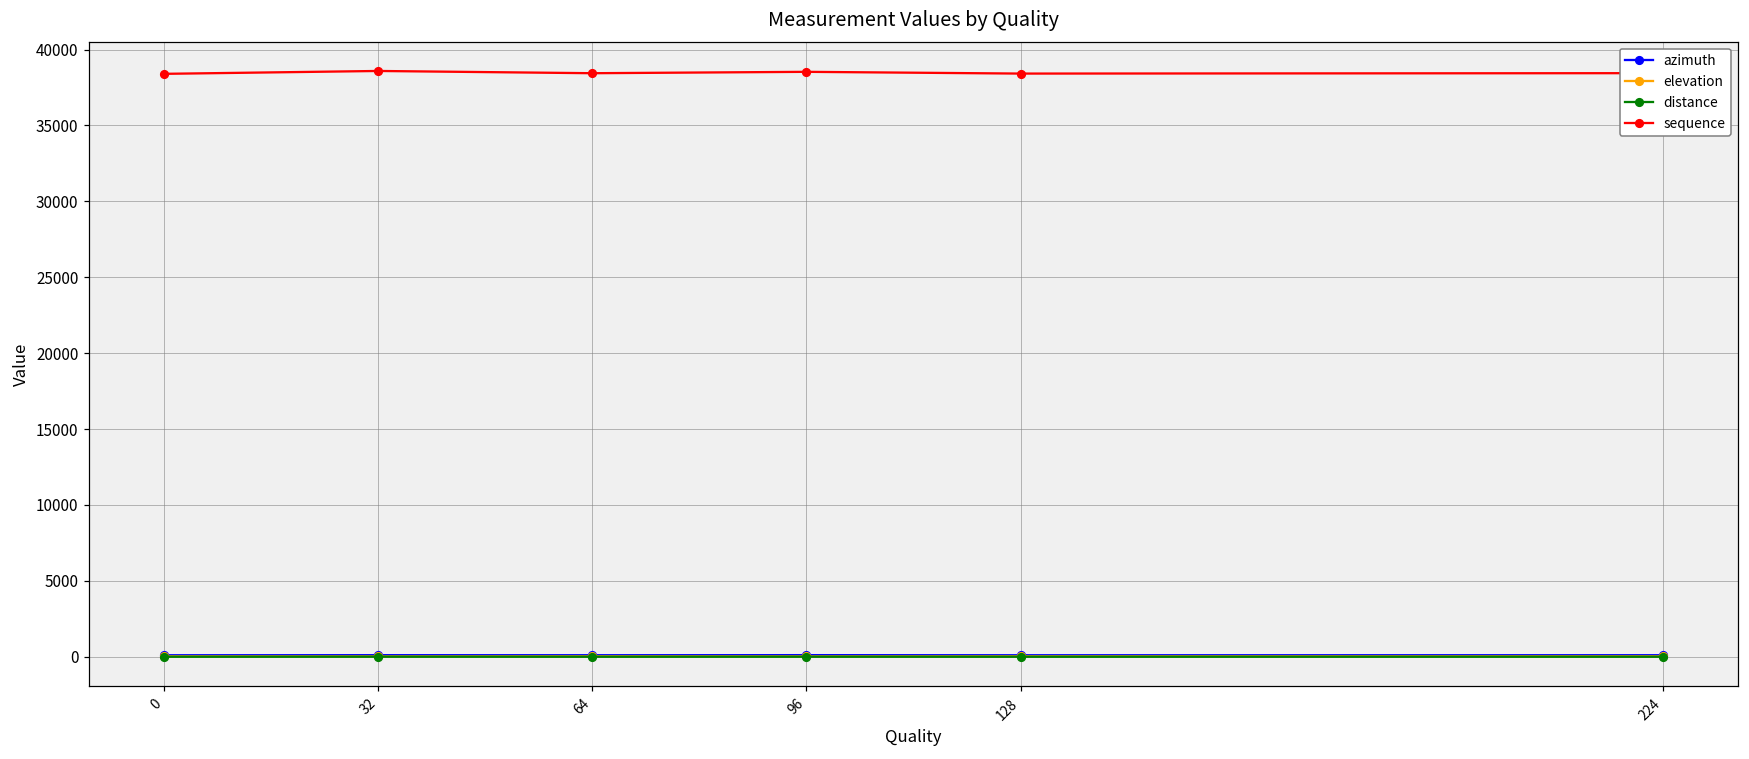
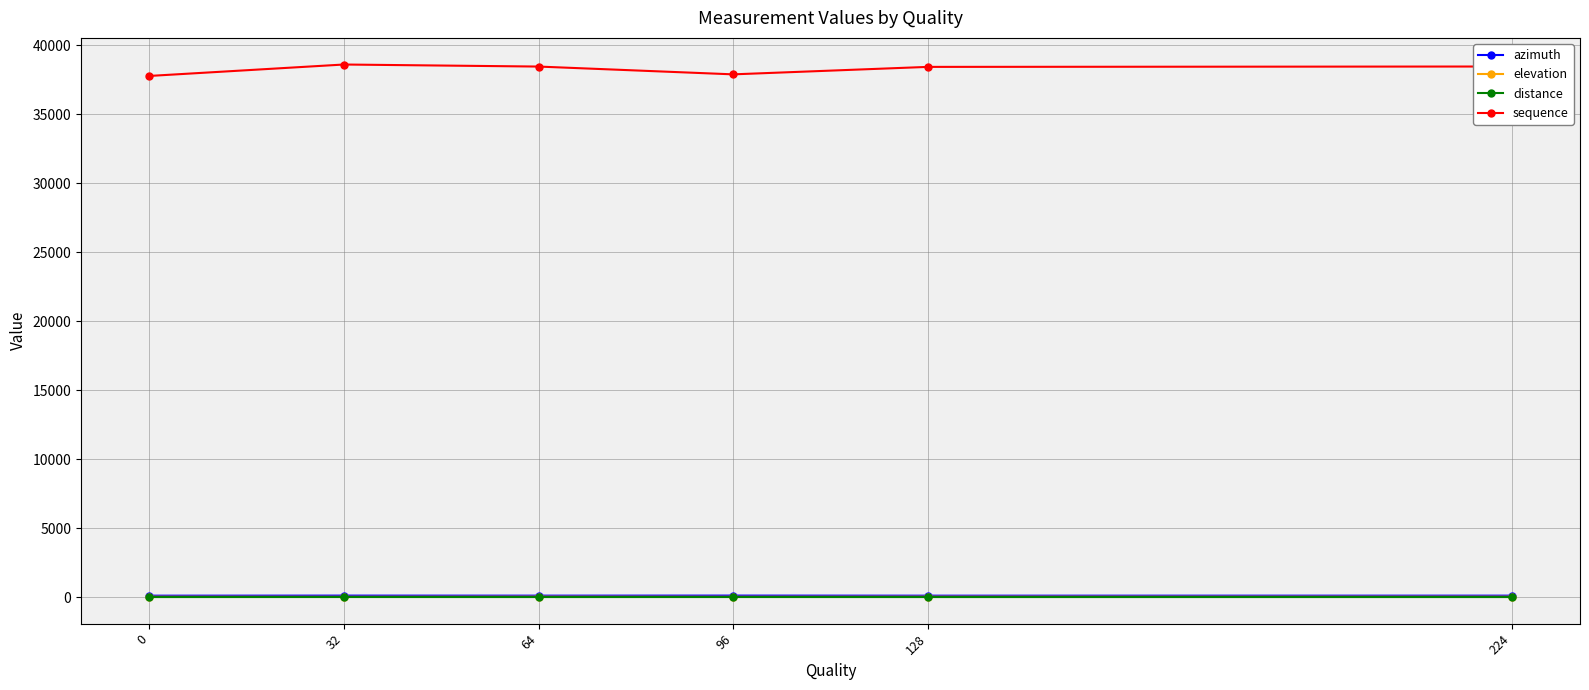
sequence, 0: 38400 -> 37800
sequence, 96: 38500 -> 37900
